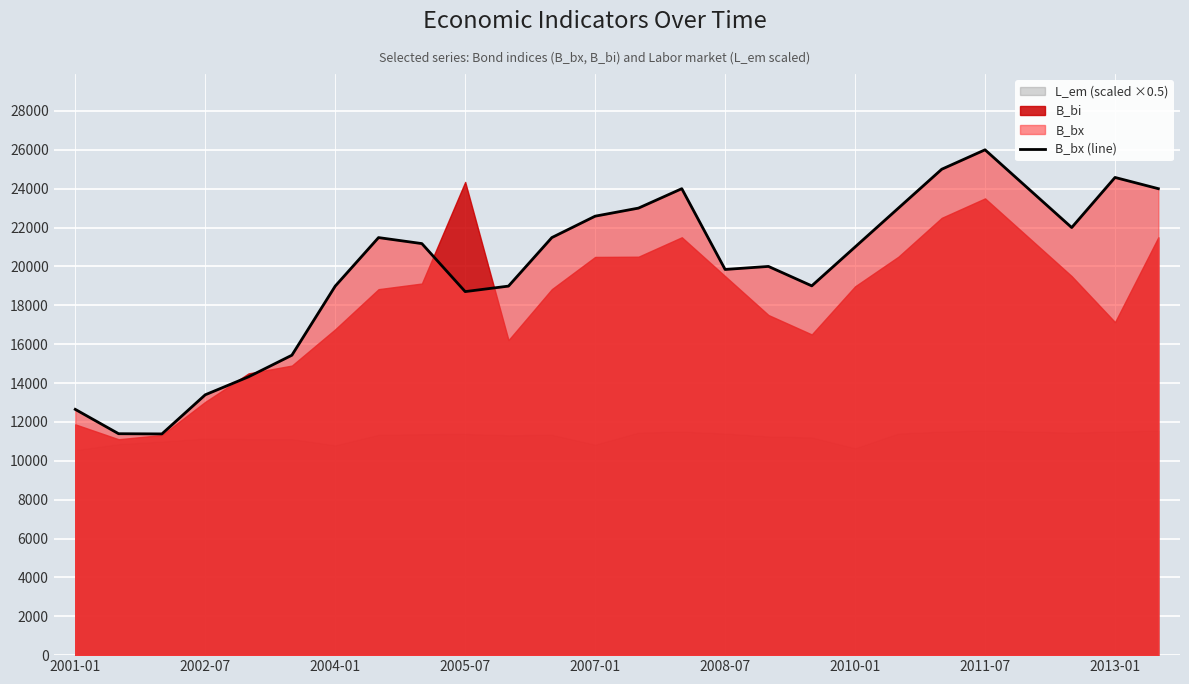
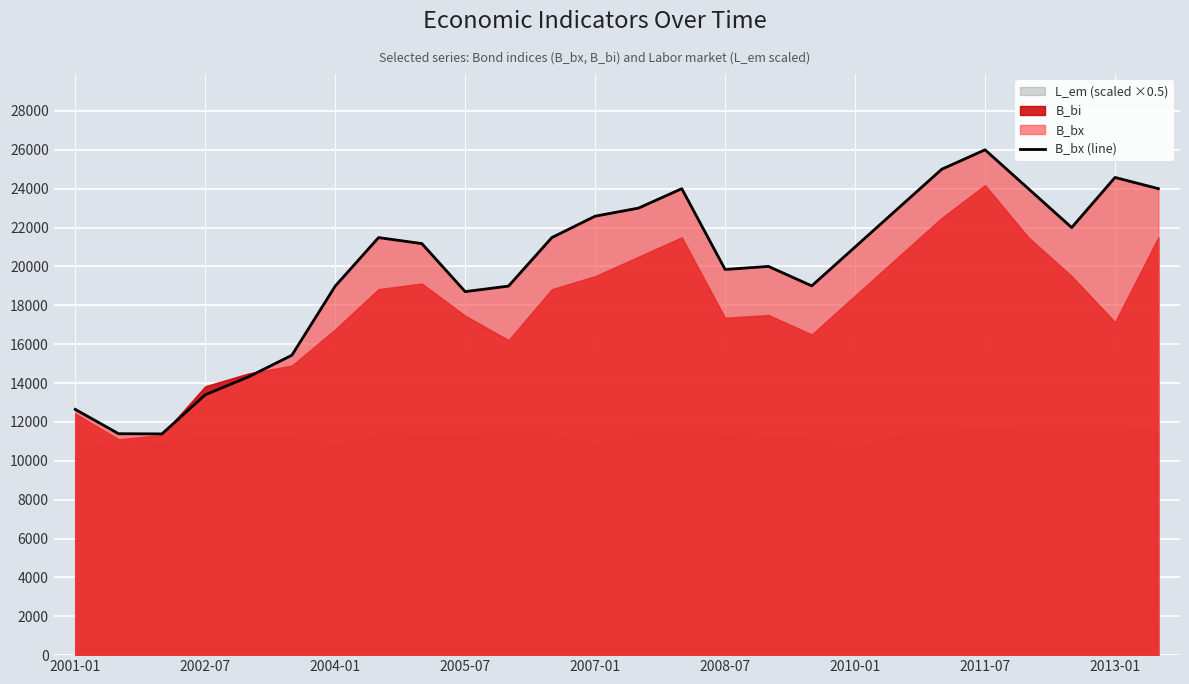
B_bi, 2001-01: 11900 -> 12400
B_bi, 2002-07: 13000 -> 13800
B_bi, 2005-07: 24300 -> 17500
B_bi, 2007-01: 20500 -> 19500
B_bi, 2008-07: 19500 -> 17400
B_bi, 2010-01: 19000 -> 18500
B_bi, 2011-07: 23500 -> 24200
